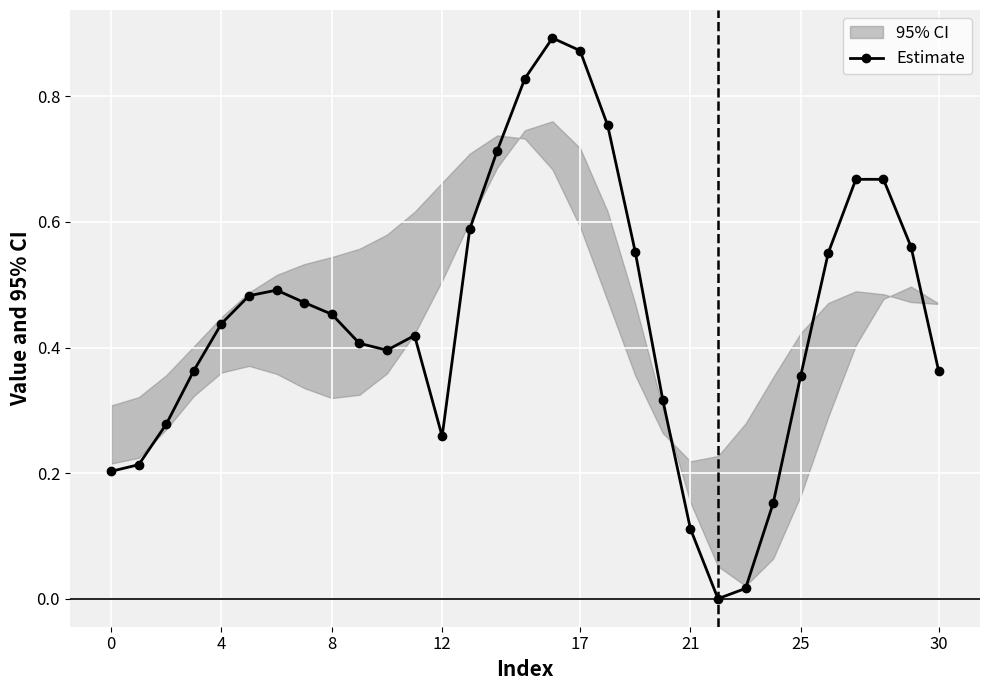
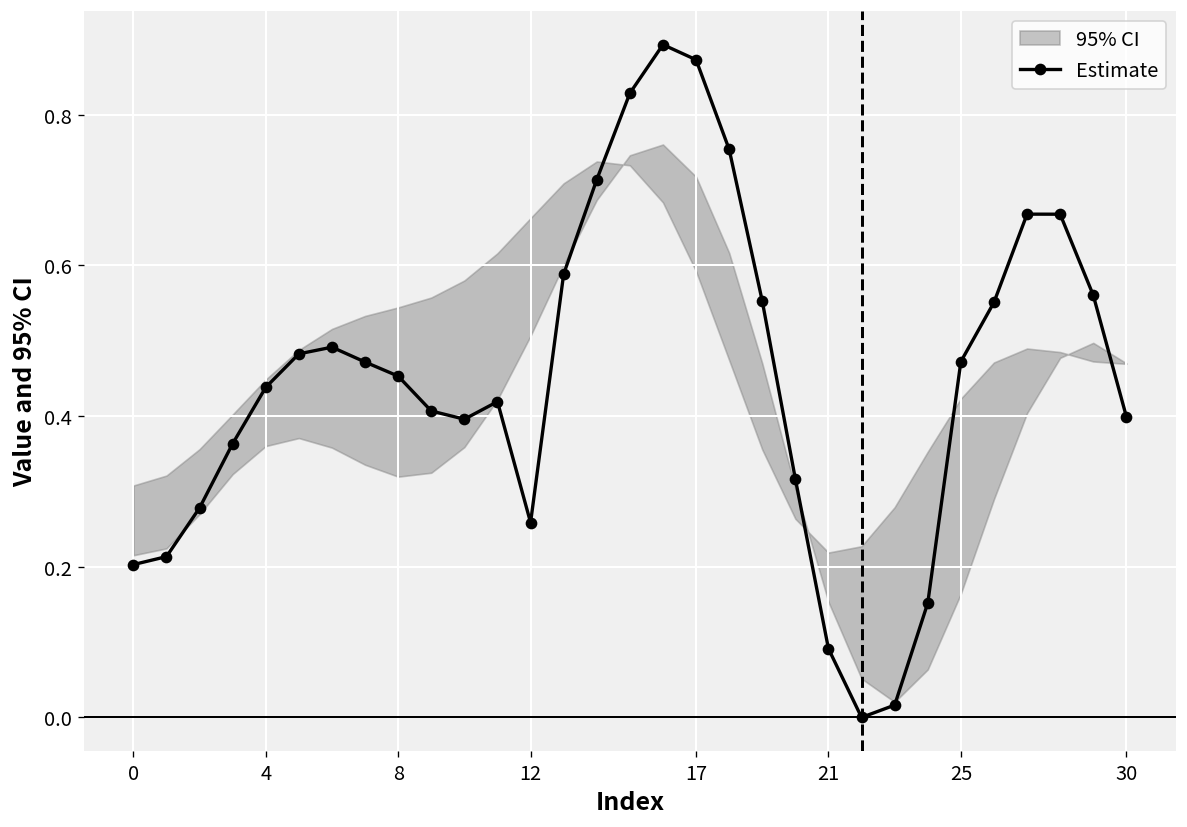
Estimate, 21: 0.11 -> 0.09
Estimate, 25: 0.36 -> 0.47
Estimate, 30: 0.36 -> 0.40
